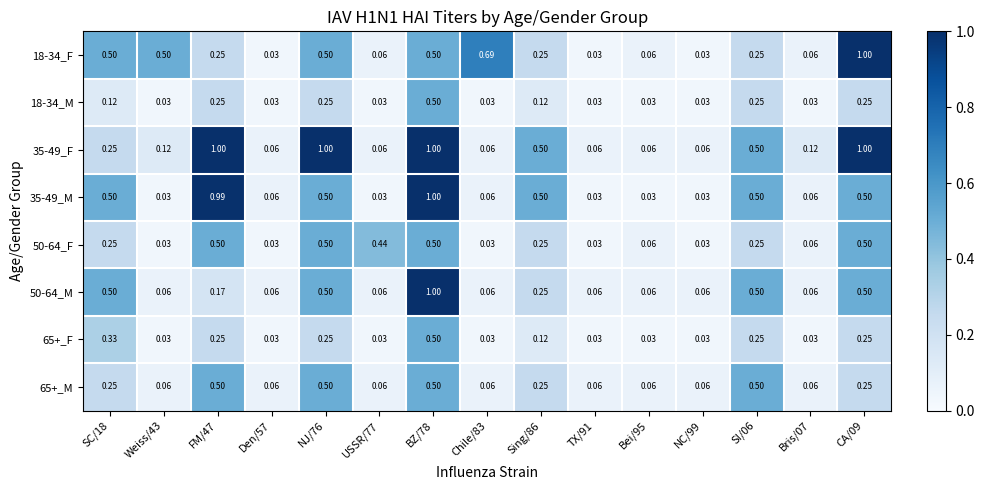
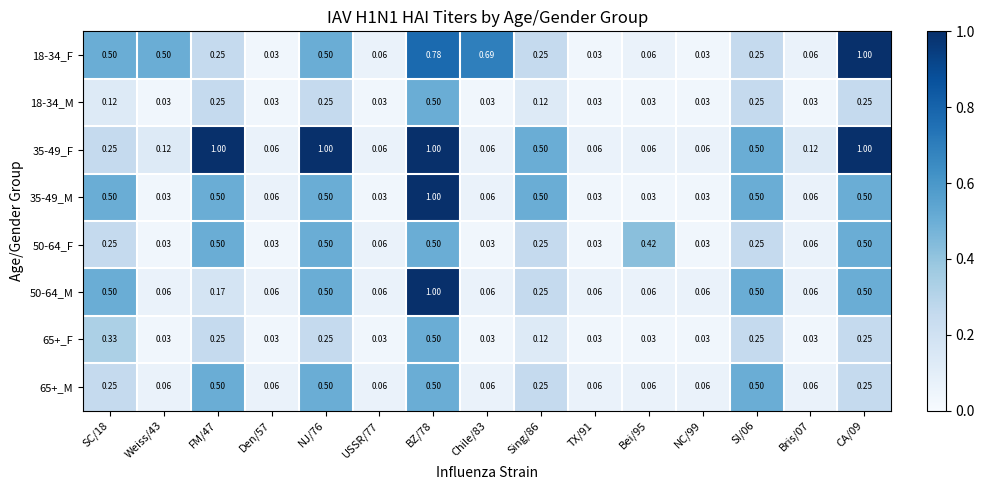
18-34_F, BZ/78: 0.50 -> 0.78
35-49_M, FM/47: 0.99 -> 0.50
50-64_F, USSR/77: 0.44 -> 0.06
50-64_F, Bei/95: 0.06 -> 0.42
